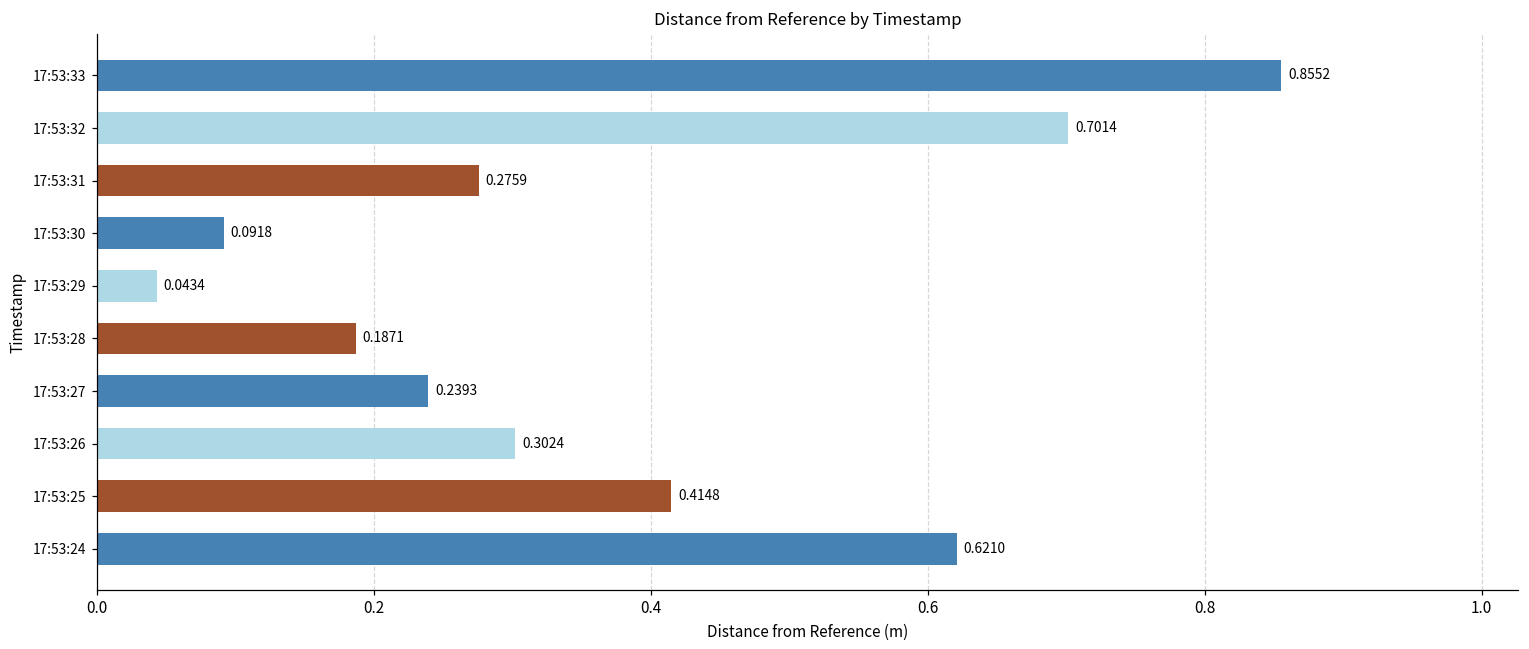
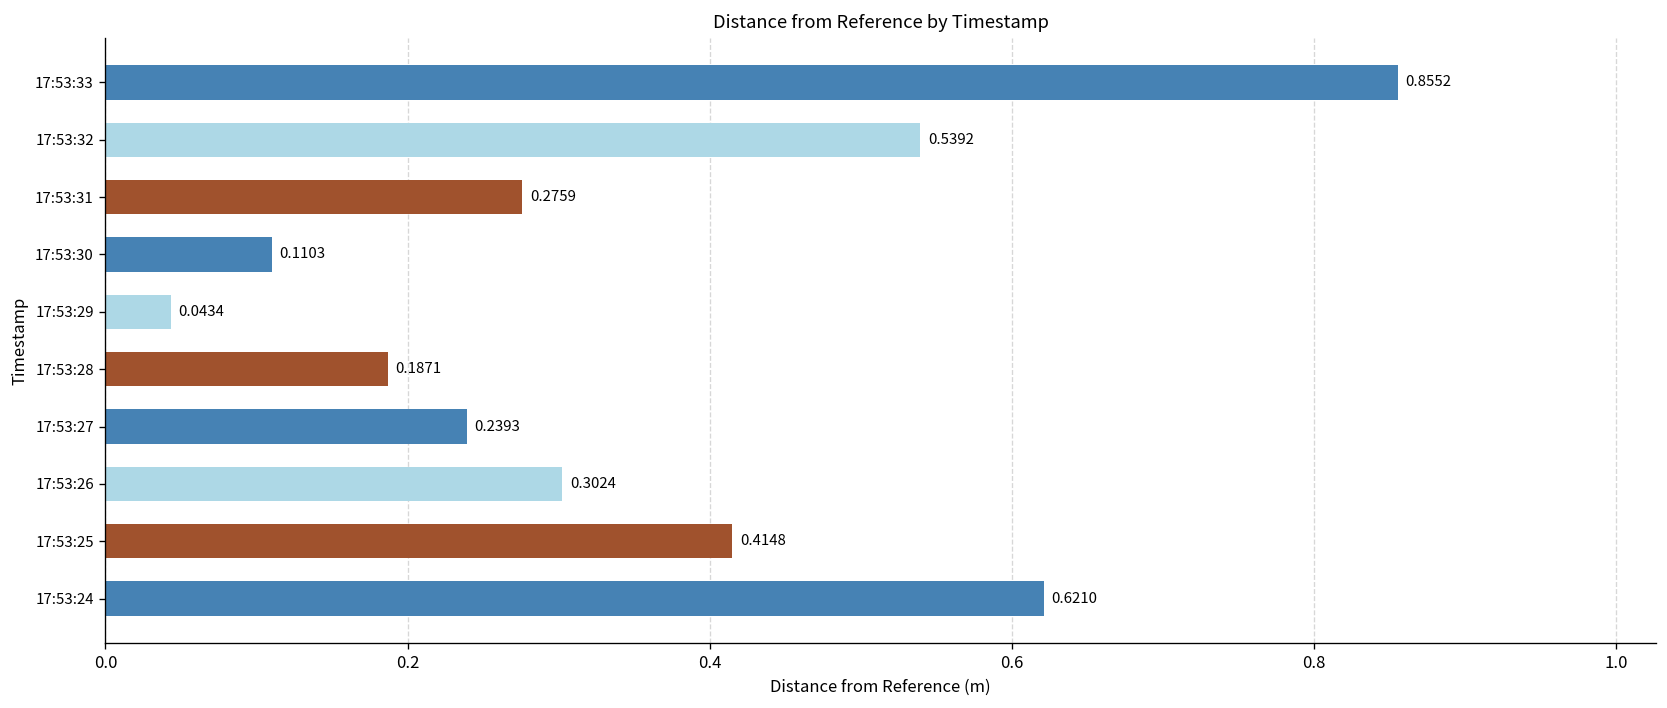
17:53:32: 0.7014 -> 0.5392
17:53:30: 0.0918 -> 0.1103
